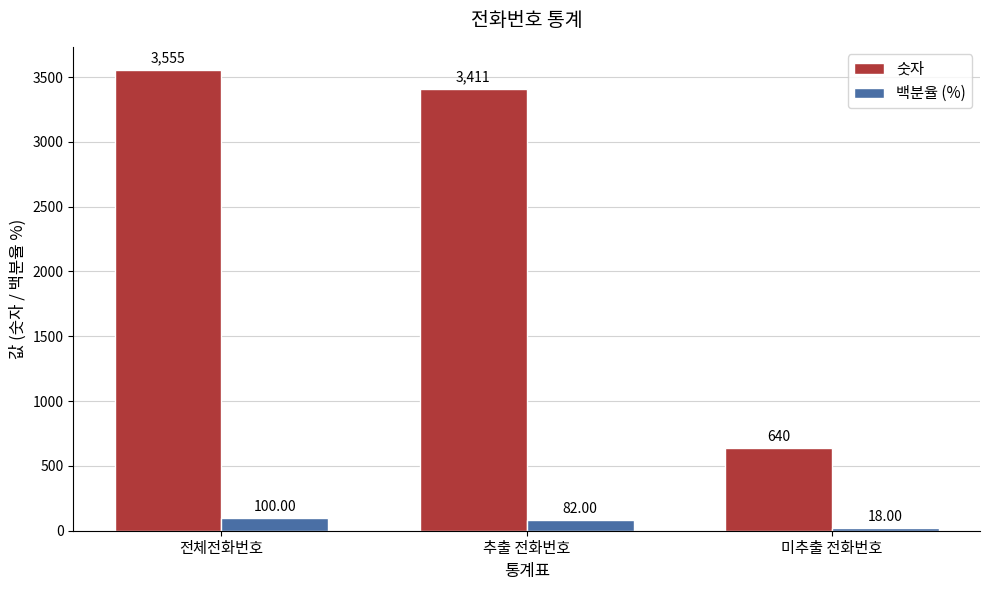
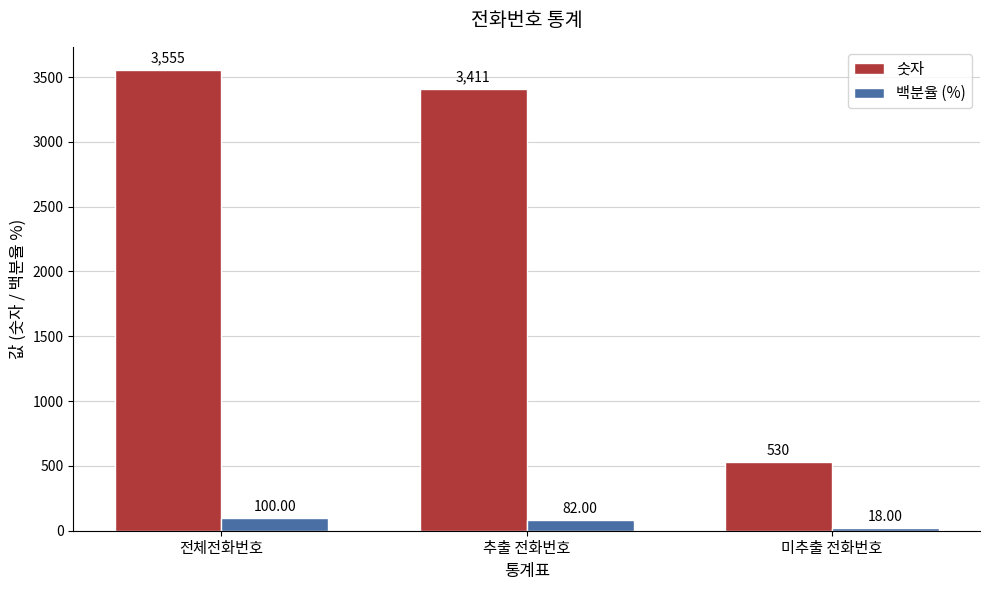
숫자, 미추출 전화번호: 640 -> 530
